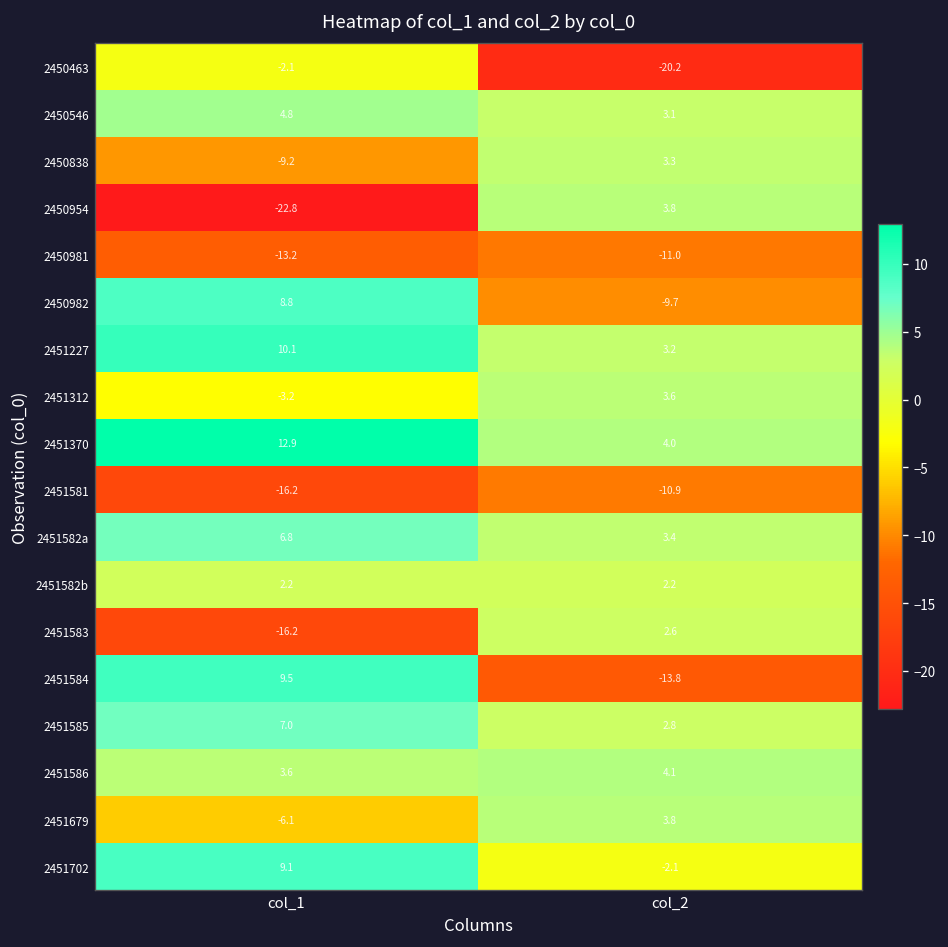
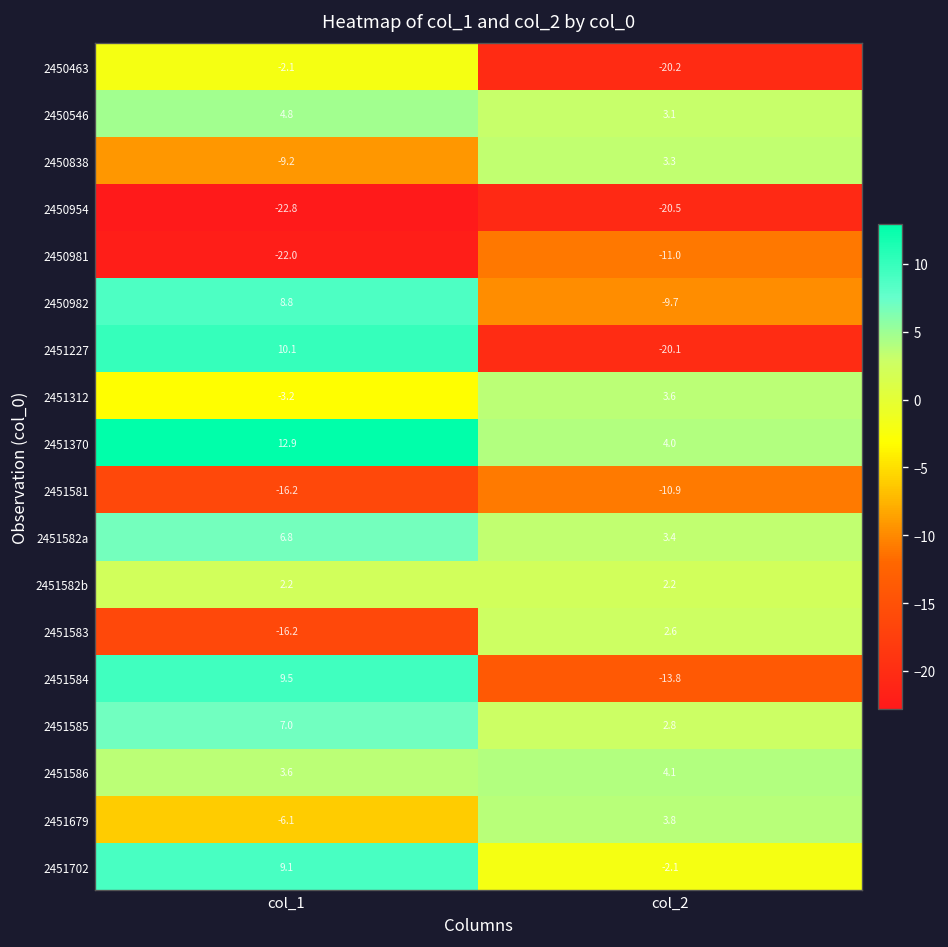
2450954, col_2: 3.8 -> -20.5
2450981, col_1: -13.2 -> -22.0
2451227, col_2: 3.2 -> -20.1
